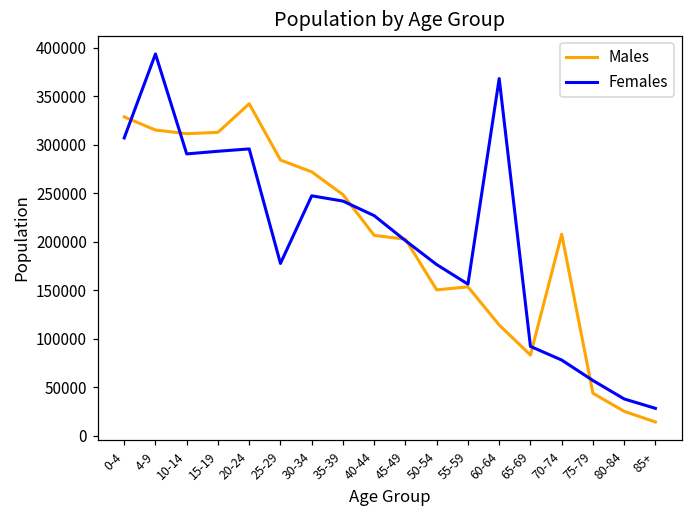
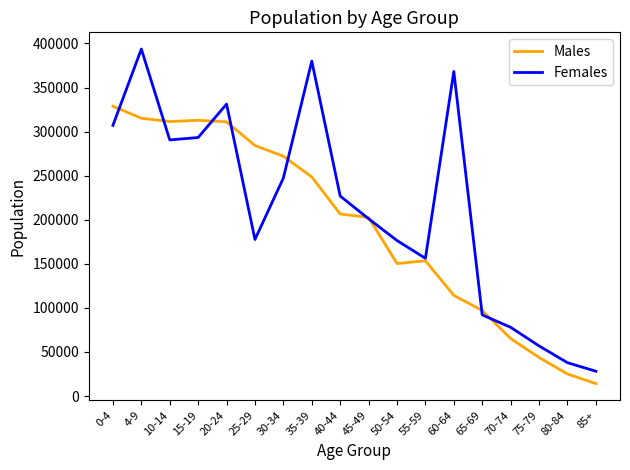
Males, 20-24: 340000 -> 310000
Females, 20-24: 300000 -> 330000
Females, 35-39: 240000 -> 380000
Males, 65-69: 80000 -> 100000
Males, 70-74: 210000 -> 70000
